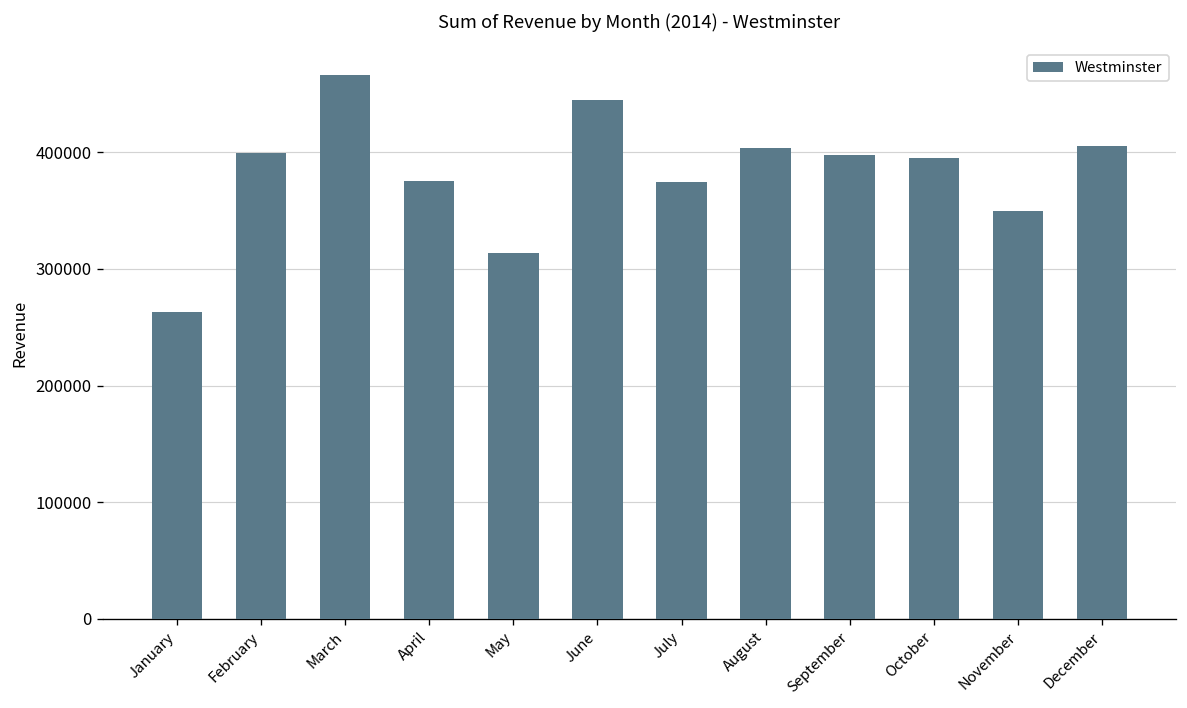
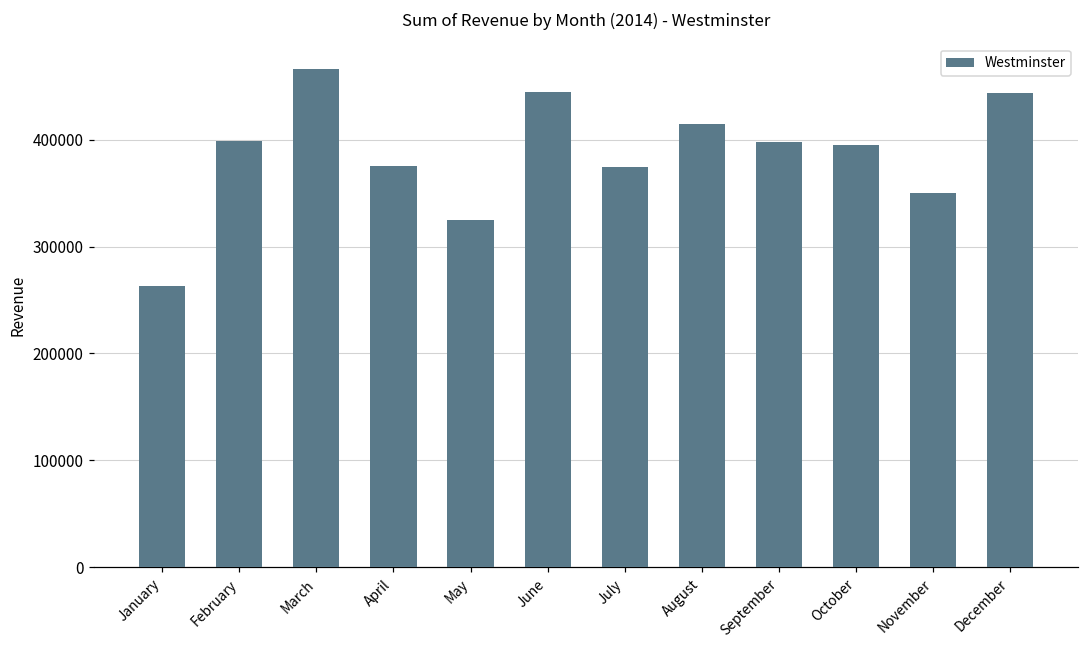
May: 310000 -> 320000
August: 400000 -> 410000
December: 410000 -> 440000
